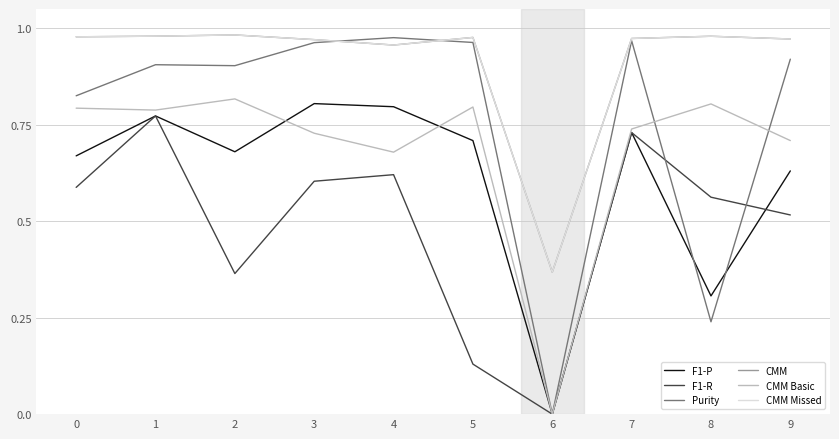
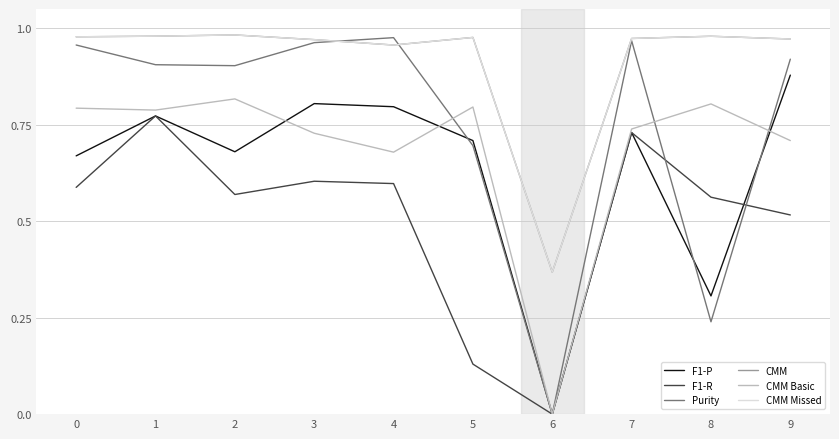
Purity, 0: 0.83 -> 0.96
F1-R, 2: 0.36 -> 0.57
F1-R, 4: 0.62 -> 0.60
Purity, 5: 0.96 -> 0.70
F1-P, 9: 0.63 -> 0.88
